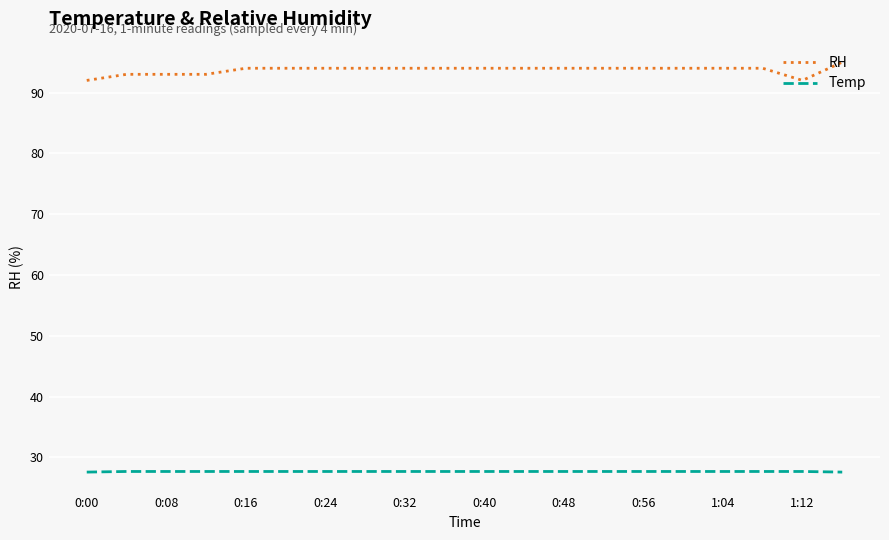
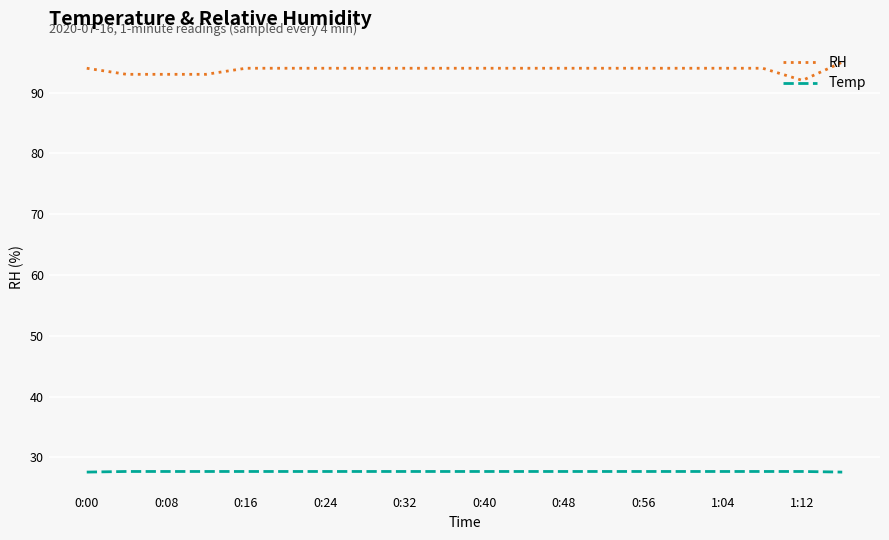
RH, 0:00: 92 -> 94
